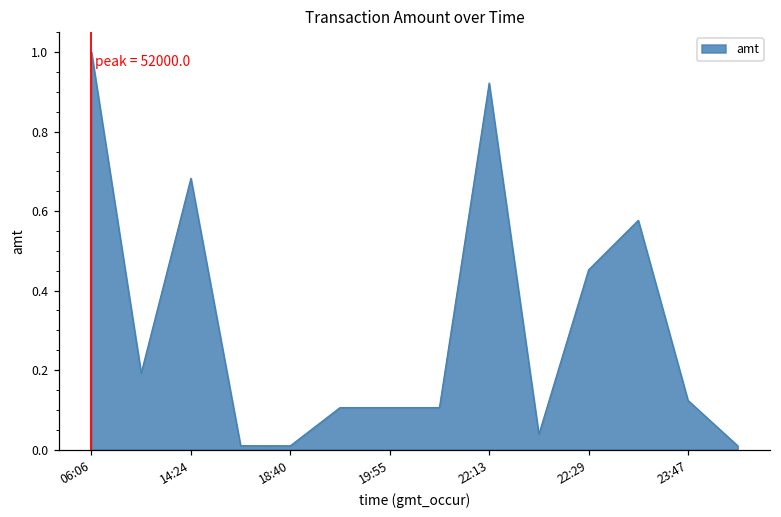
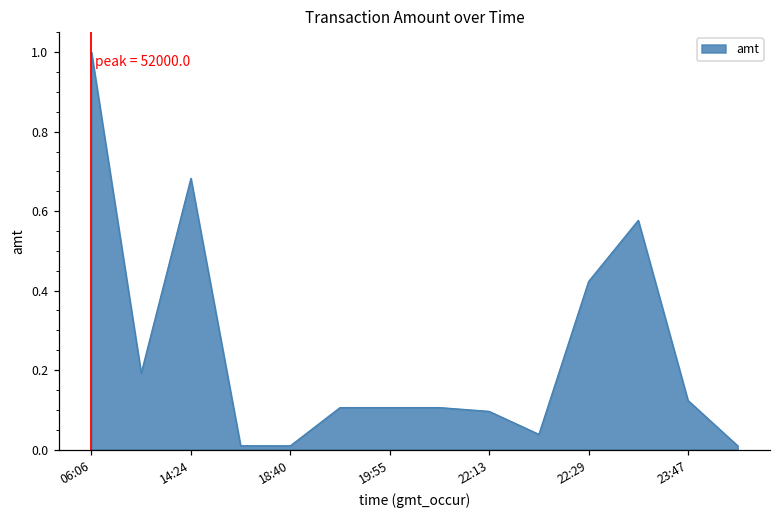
22:13: 0.92 -> 0.10
22:29: 0.45 -> 0.42
